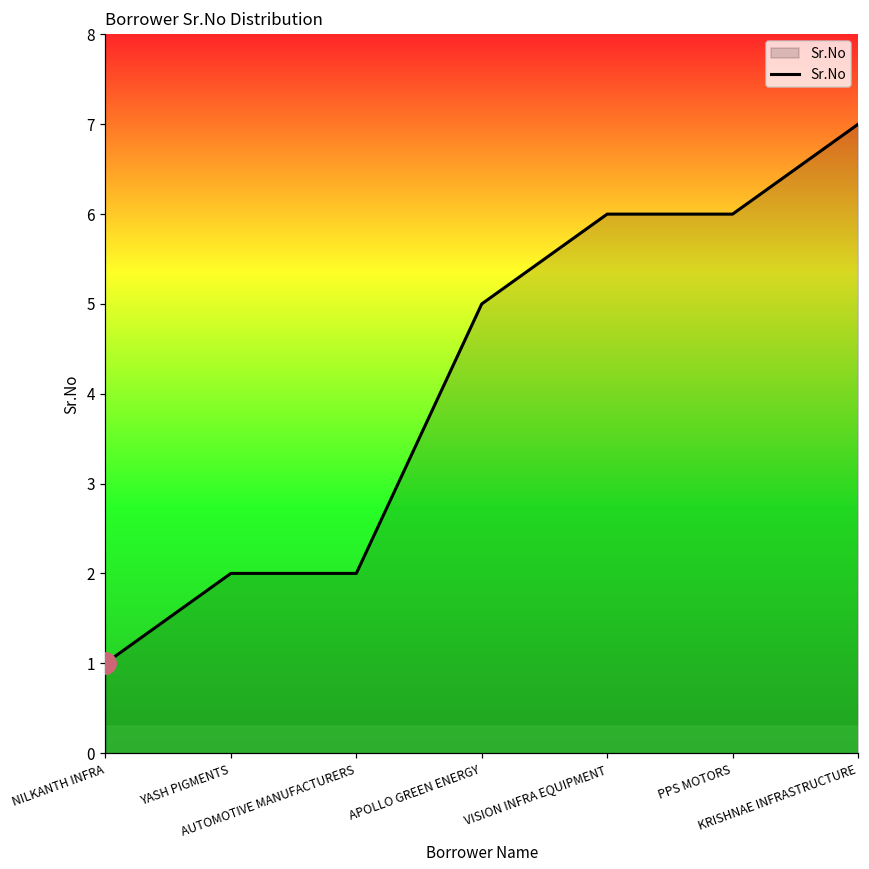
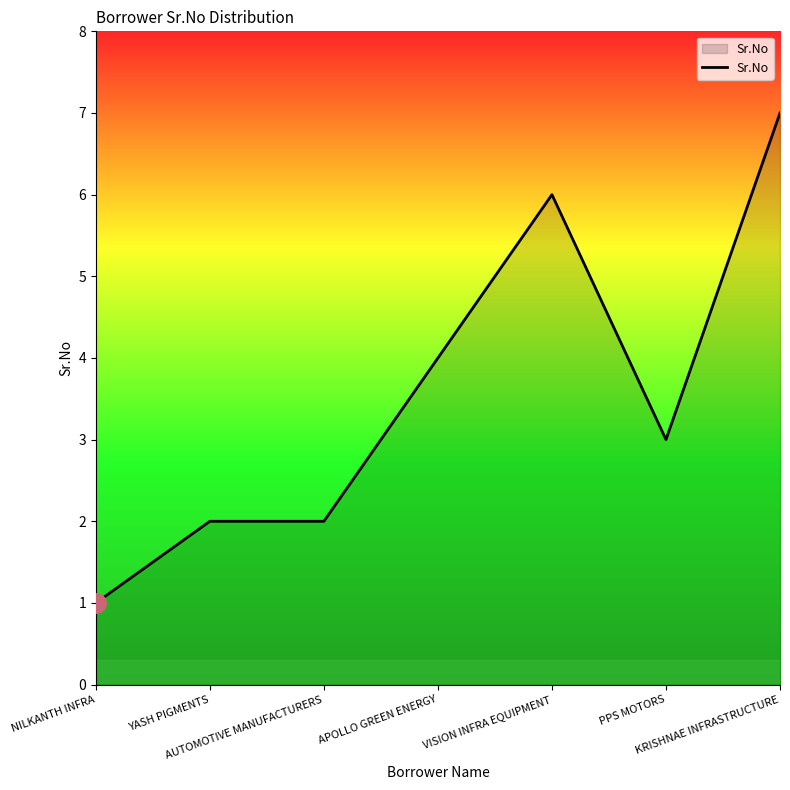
Sr.No, APOLLO GREEN ENERGY: 5 -> 4
Sr.No, PPS MOTORS: 6 -> 3
